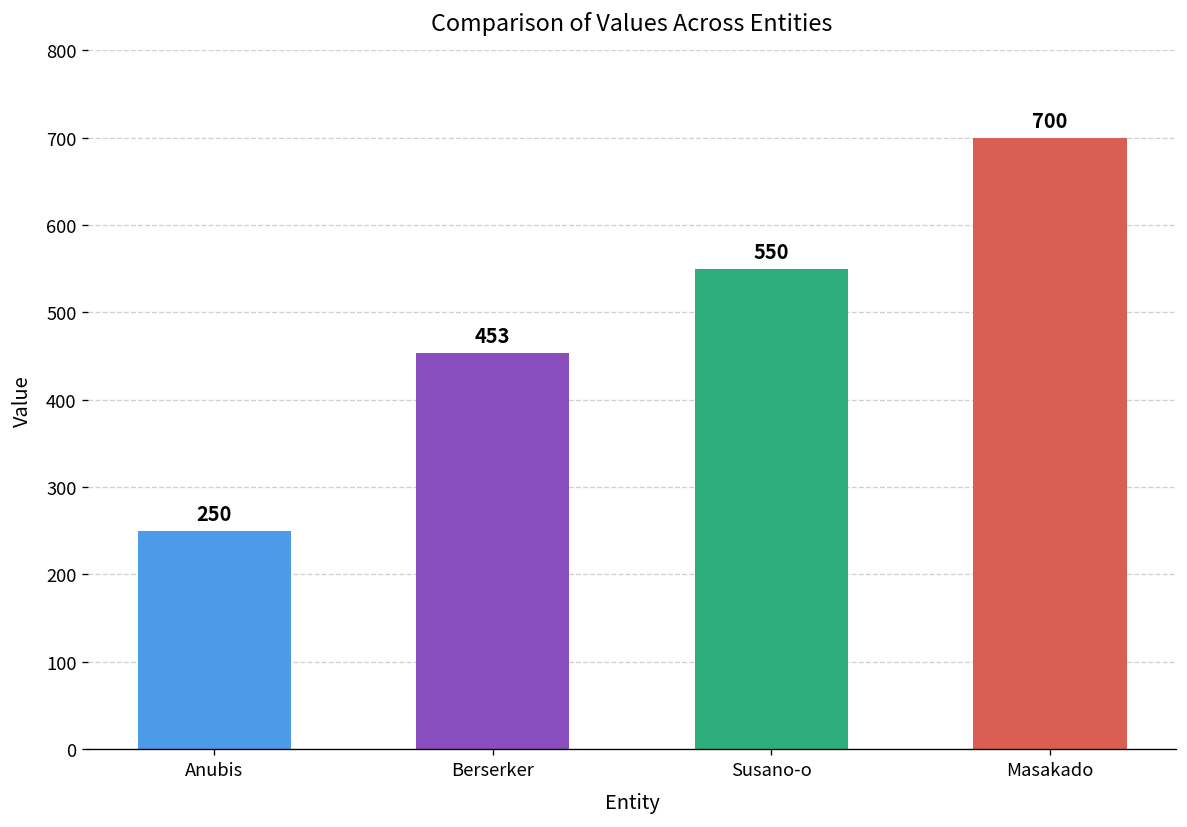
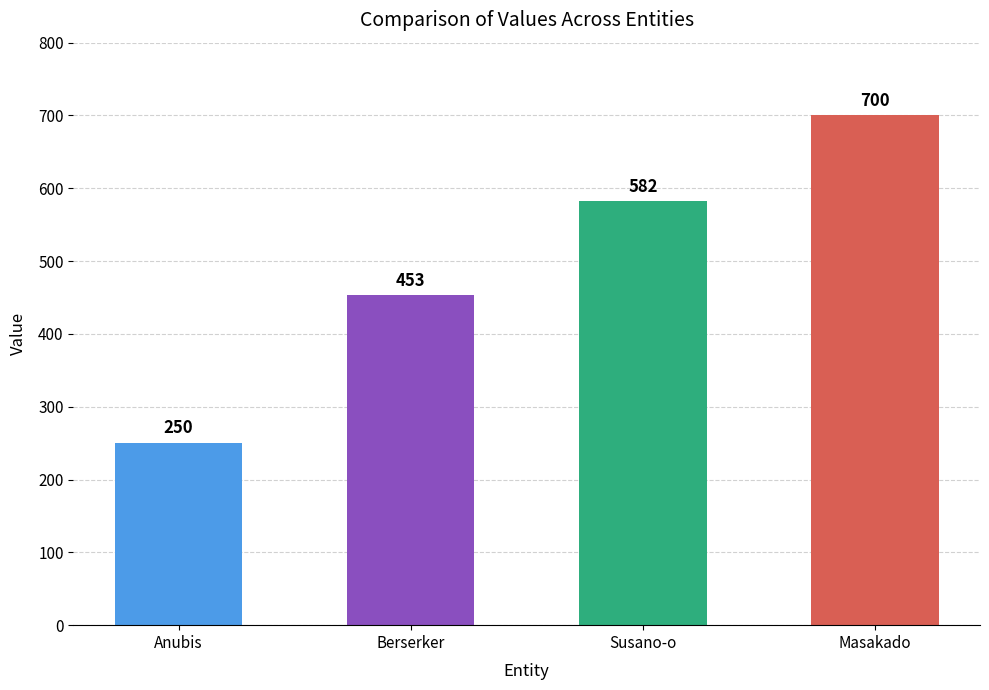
Susano-o: 550 -> 582
